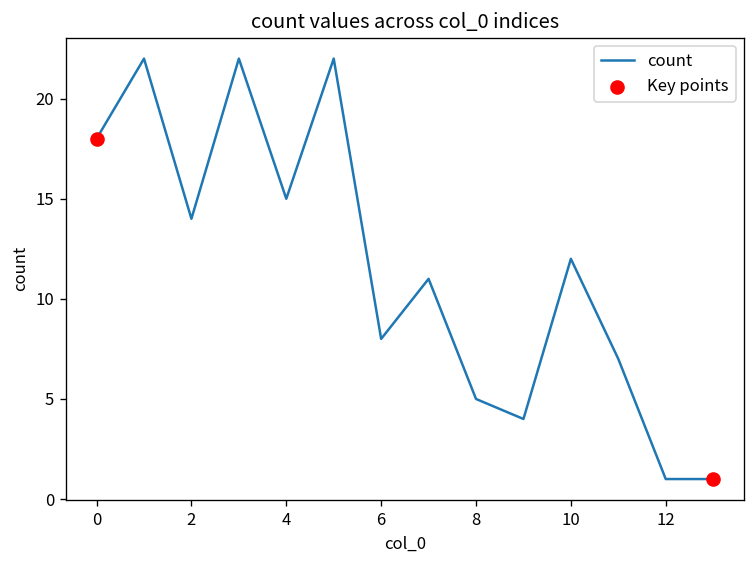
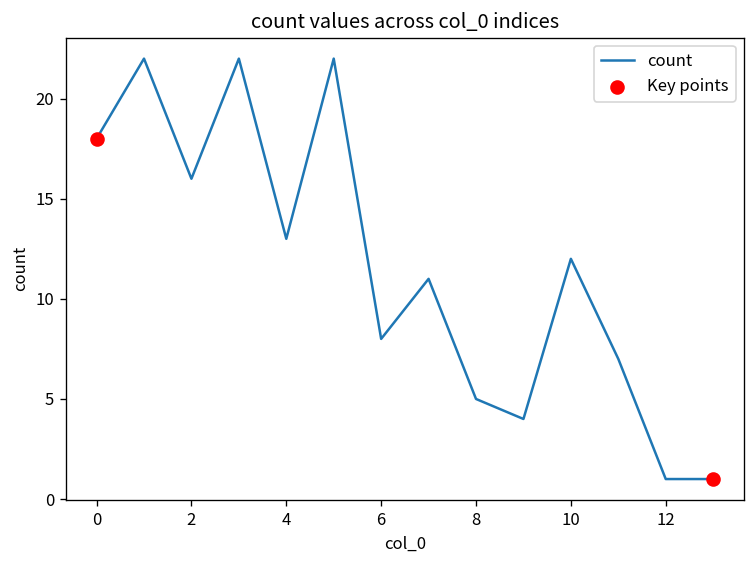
count, 2: 14 -> 16
count, 4: 15 -> 13
